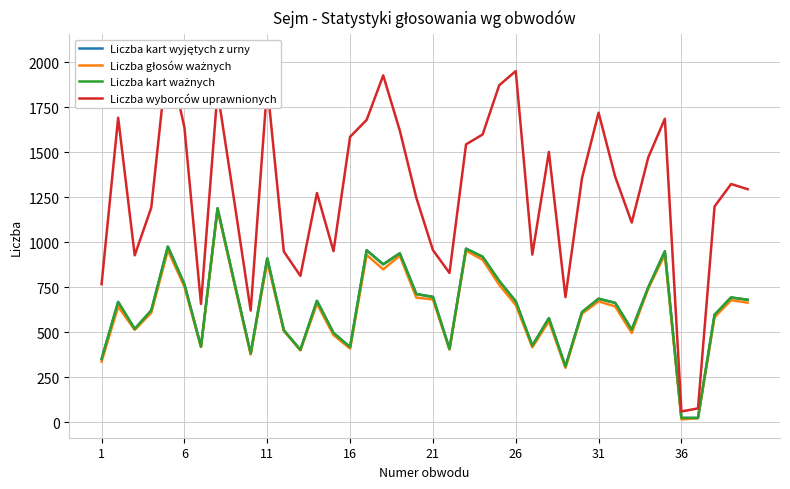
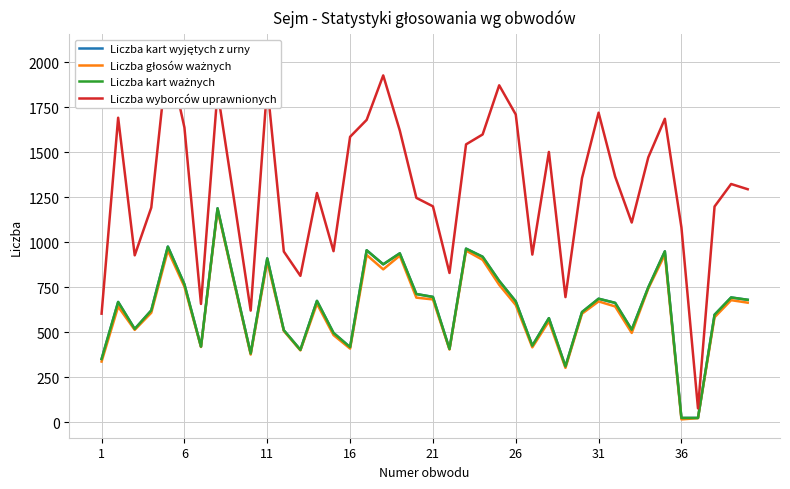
Liczba wyborców uprawnionych, 1: 770 -> 600
Liczba wyborców uprawnionych, 21: 960 -> 1200
Liczba wyborców uprawnionych, 26: 1950 -> 1710
Liczba wyborców uprawnionych, 36: 60 -> 1080
